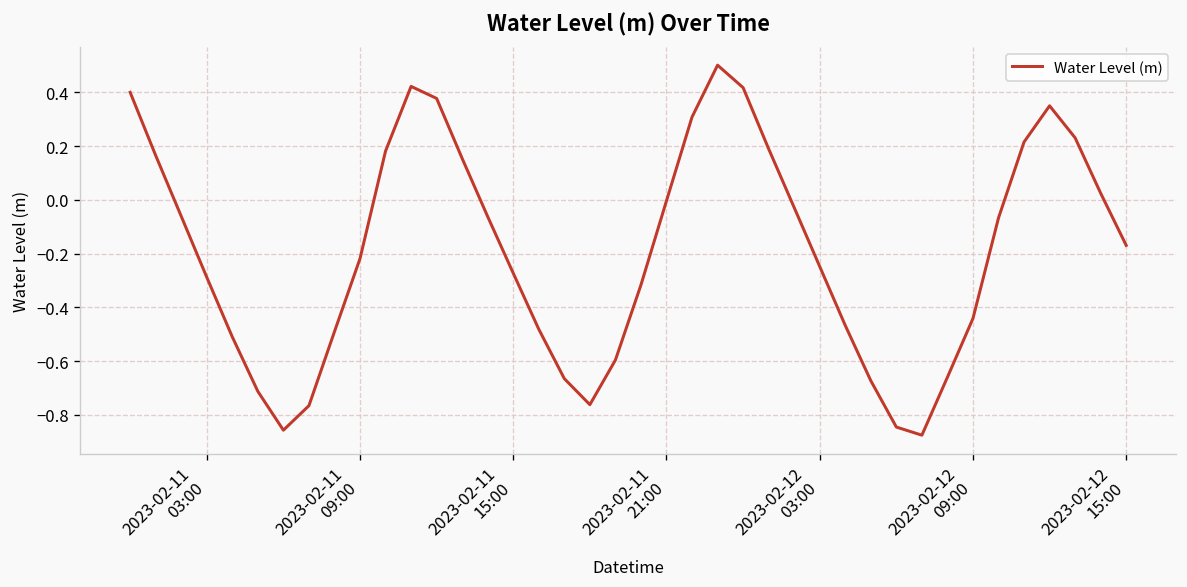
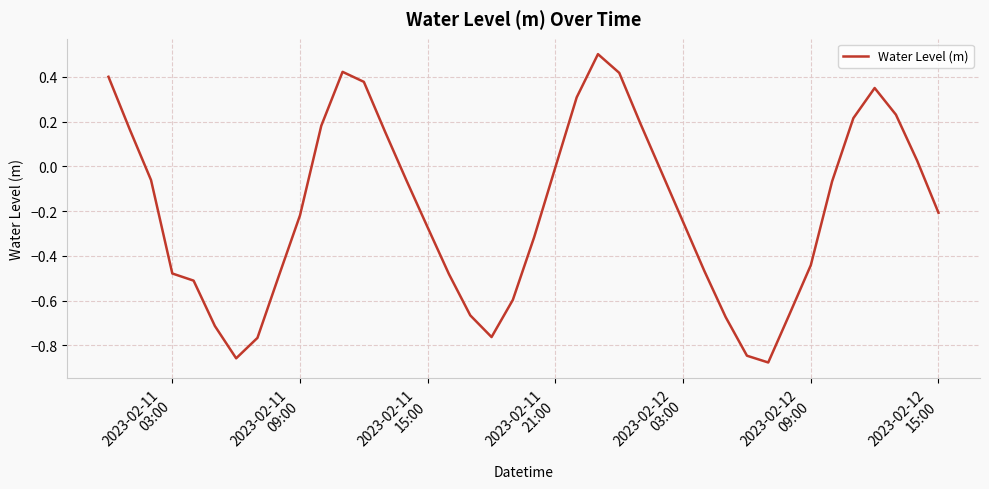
2023-02-11 03:00: -0.29 -> -0.48
2023-02-12 15:00: -0.17 -> -0.21
